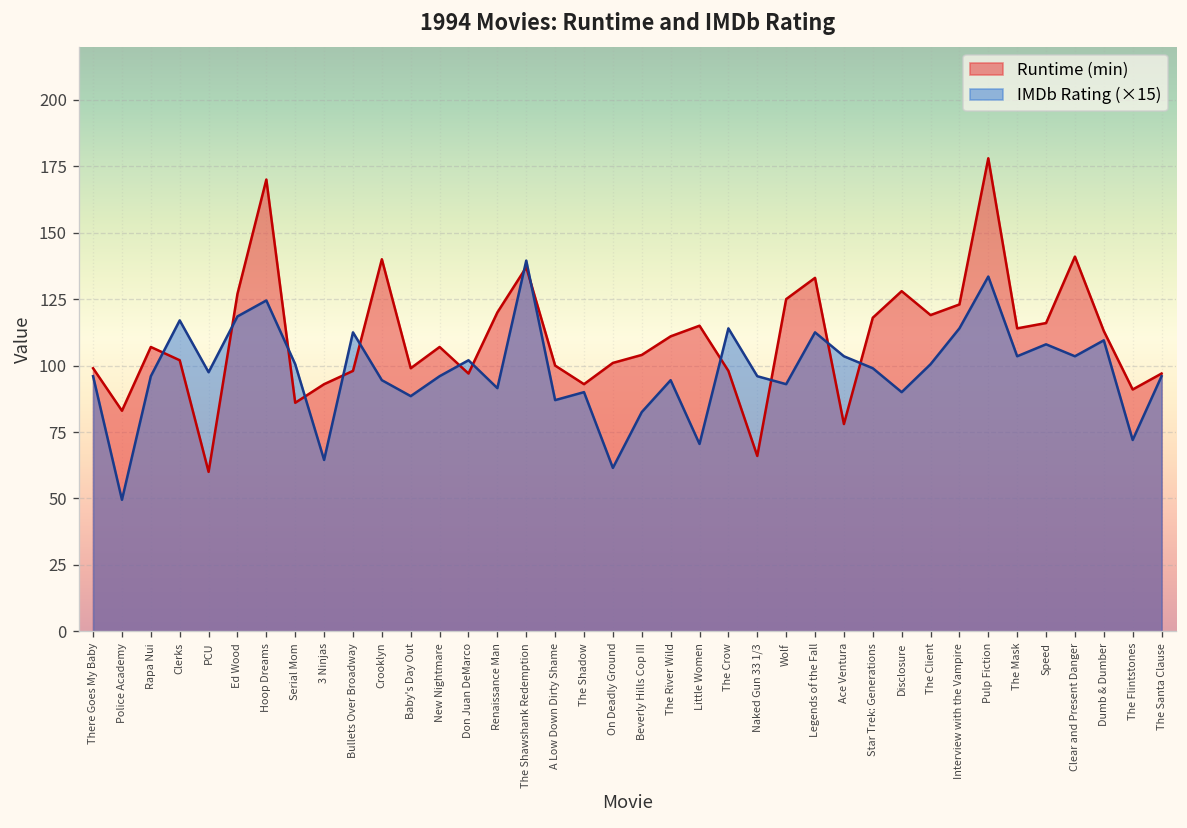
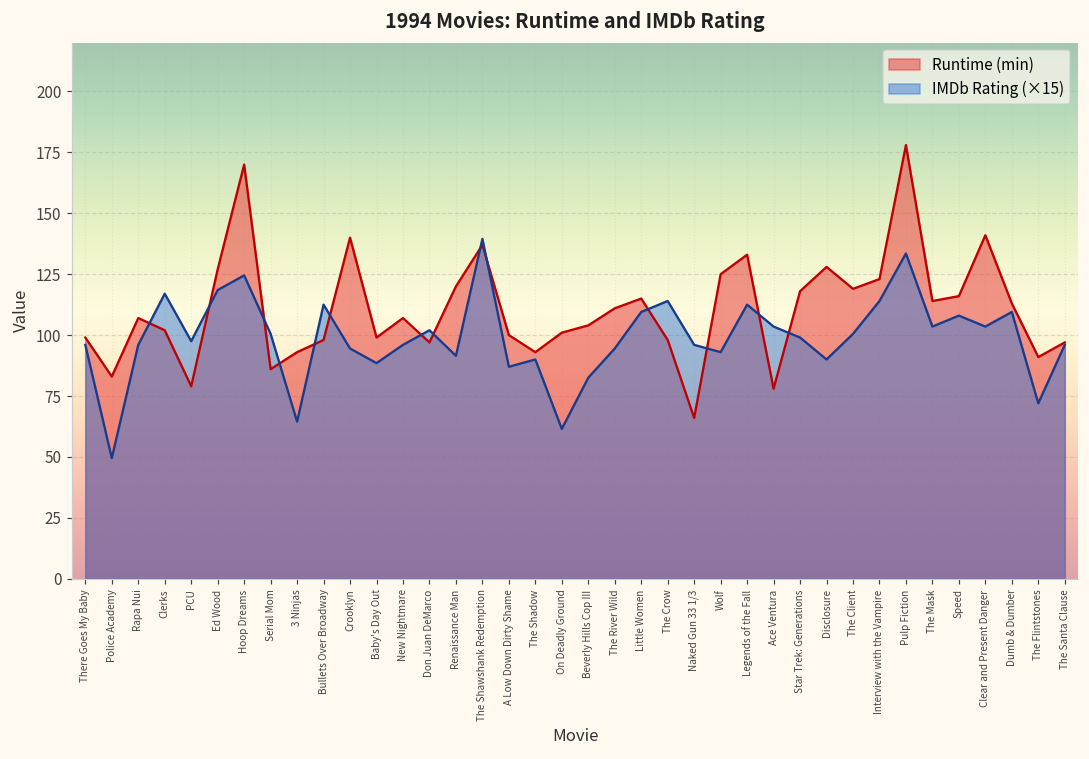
Runtime (min), PCU: 60 -> 79
IMDb Rating (×15), Little Women: 71 -> 110
